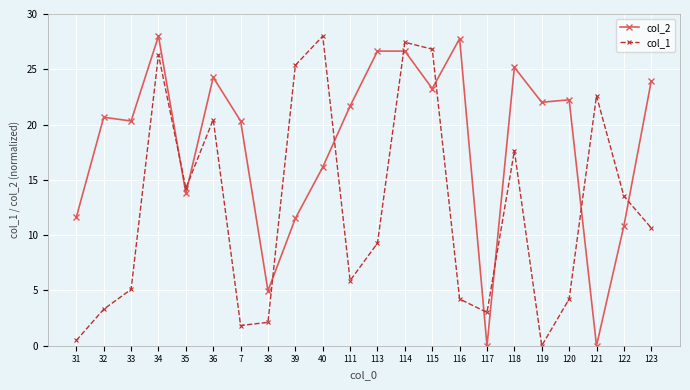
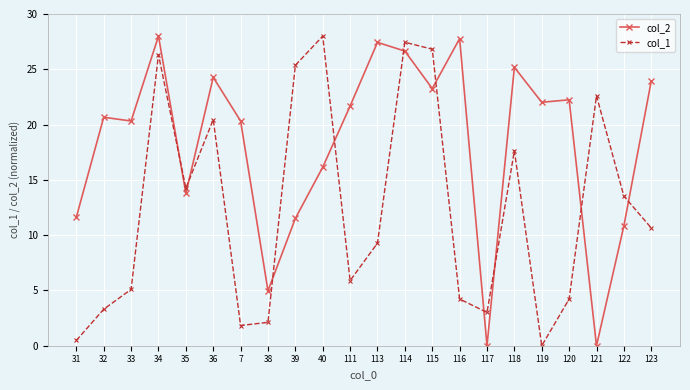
col_2, 113: 26.6 -> 27.4
